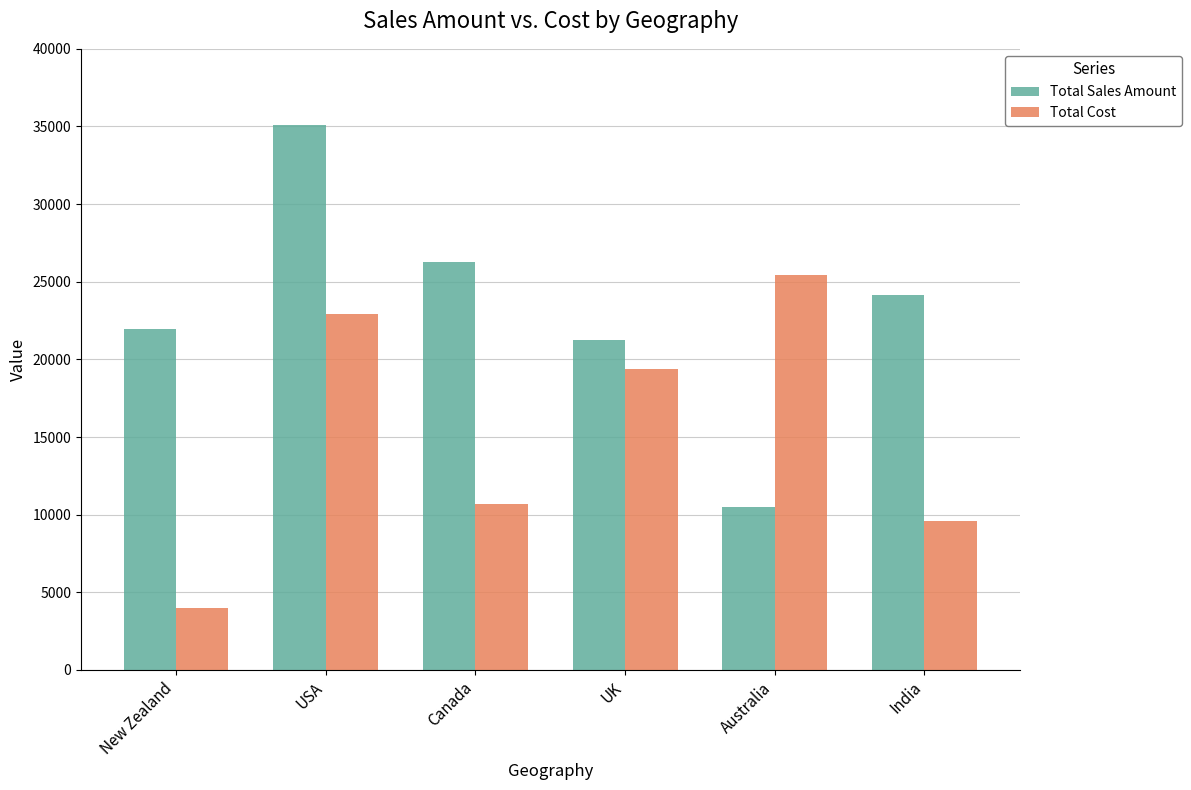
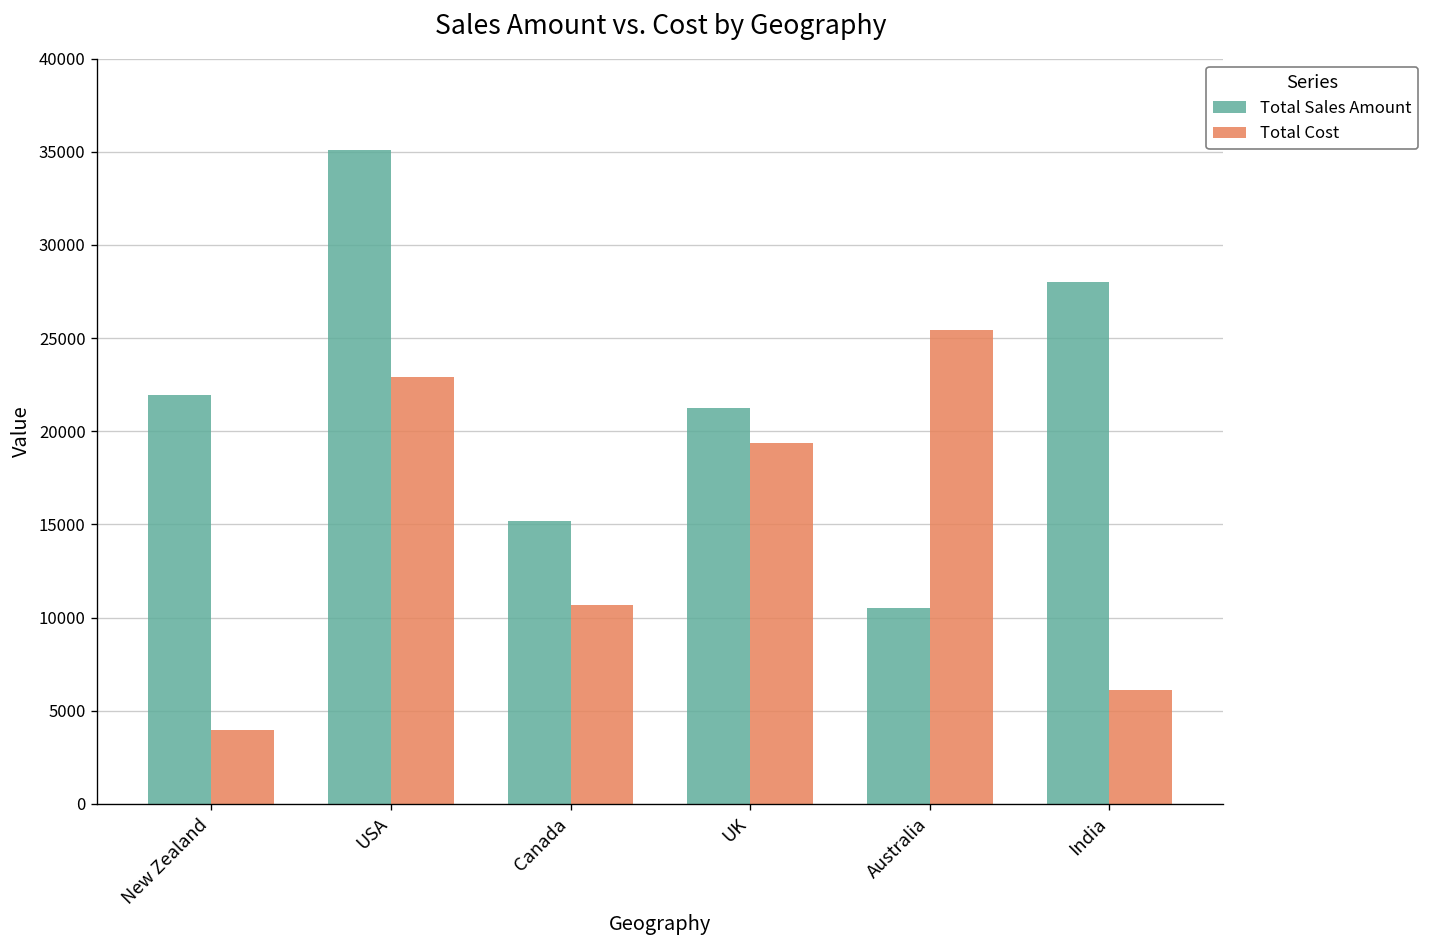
Total Sales Amount, Canada: 26300 -> 15200
Total Sales Amount, India: 24200 -> 28000
Total Cost, India: 9600 -> 6100
